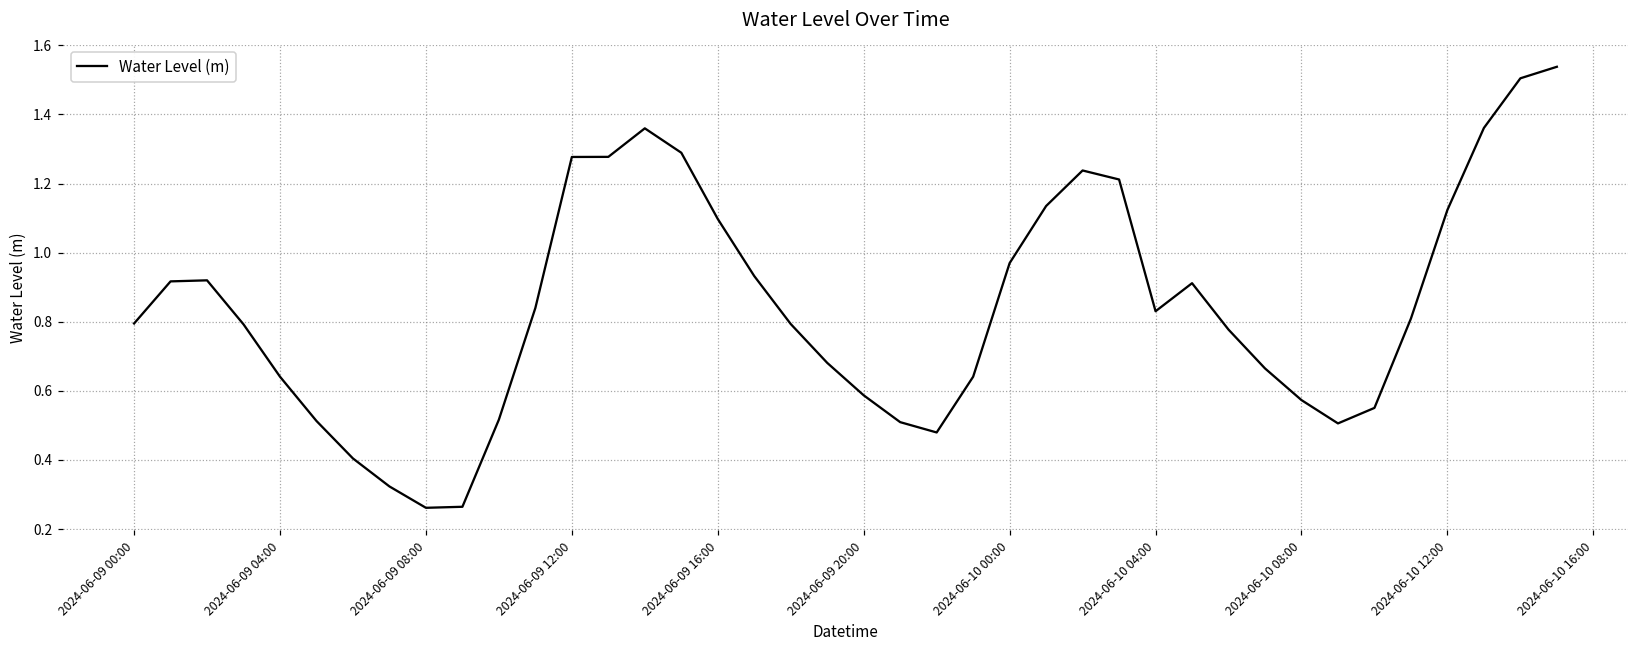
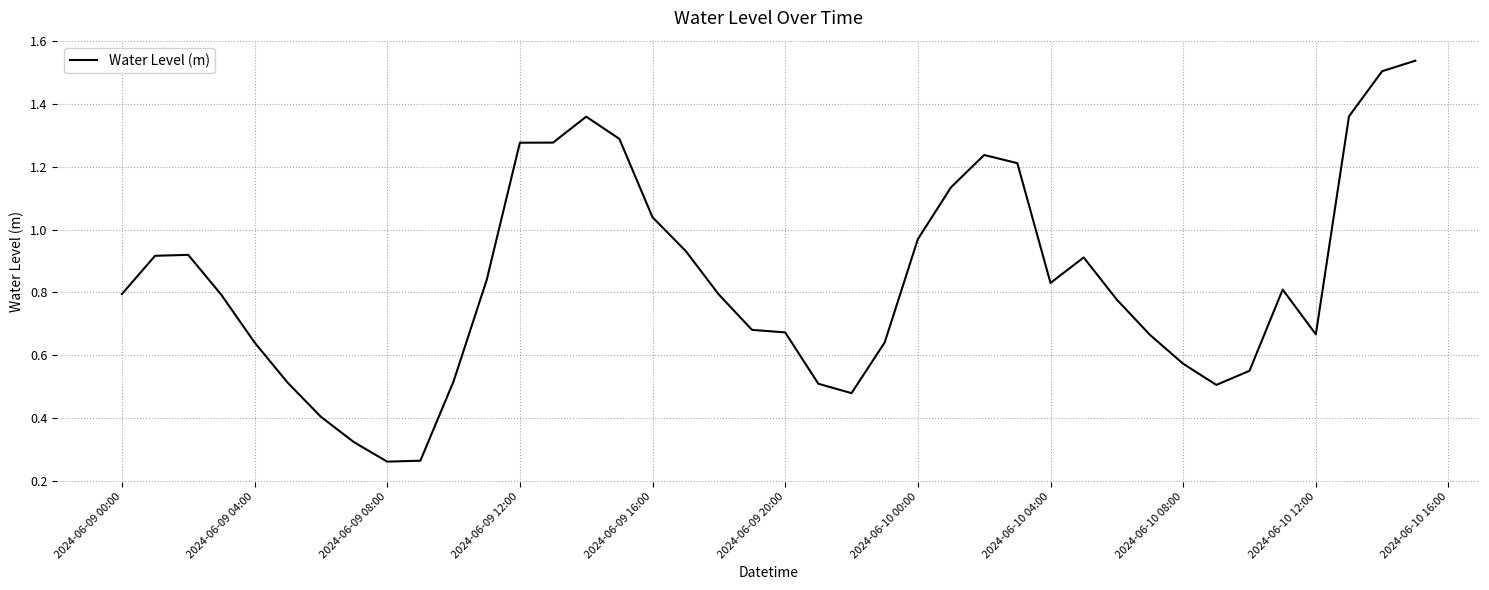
2024-06-09 16:00: 1.10 -> 1.04
2024-06-09 20:00: 0.59 -> 0.67
2024-06-10 12:00: 1.12 -> 0.67
